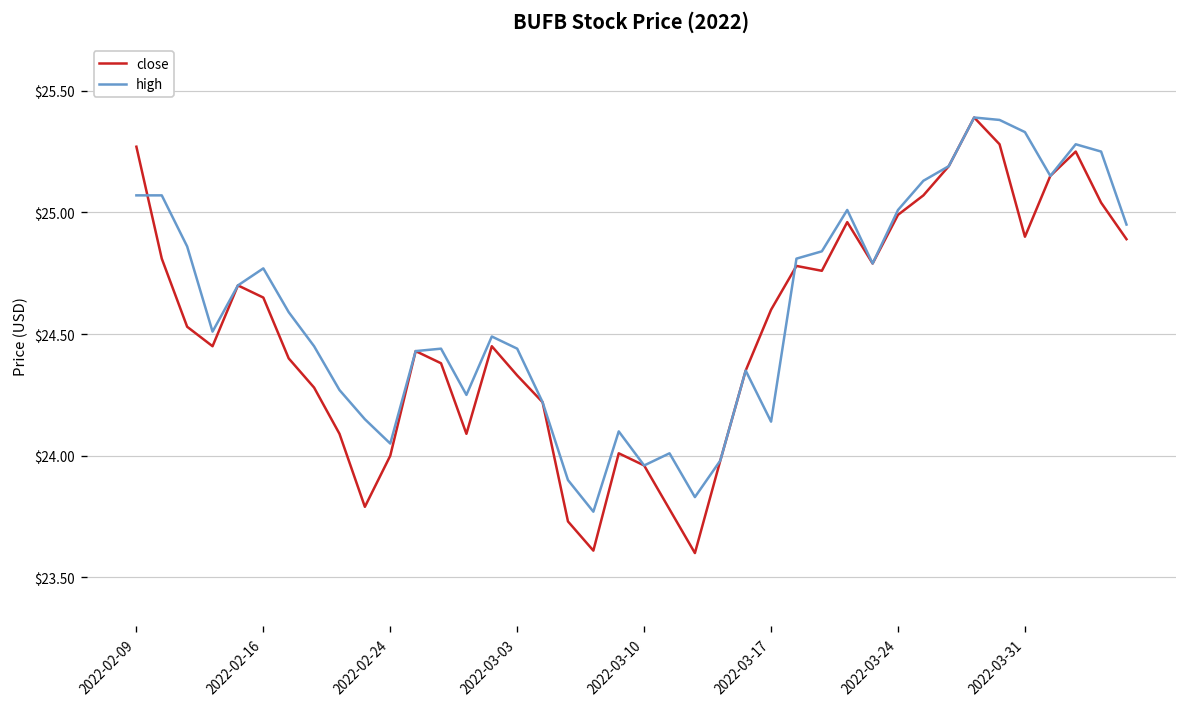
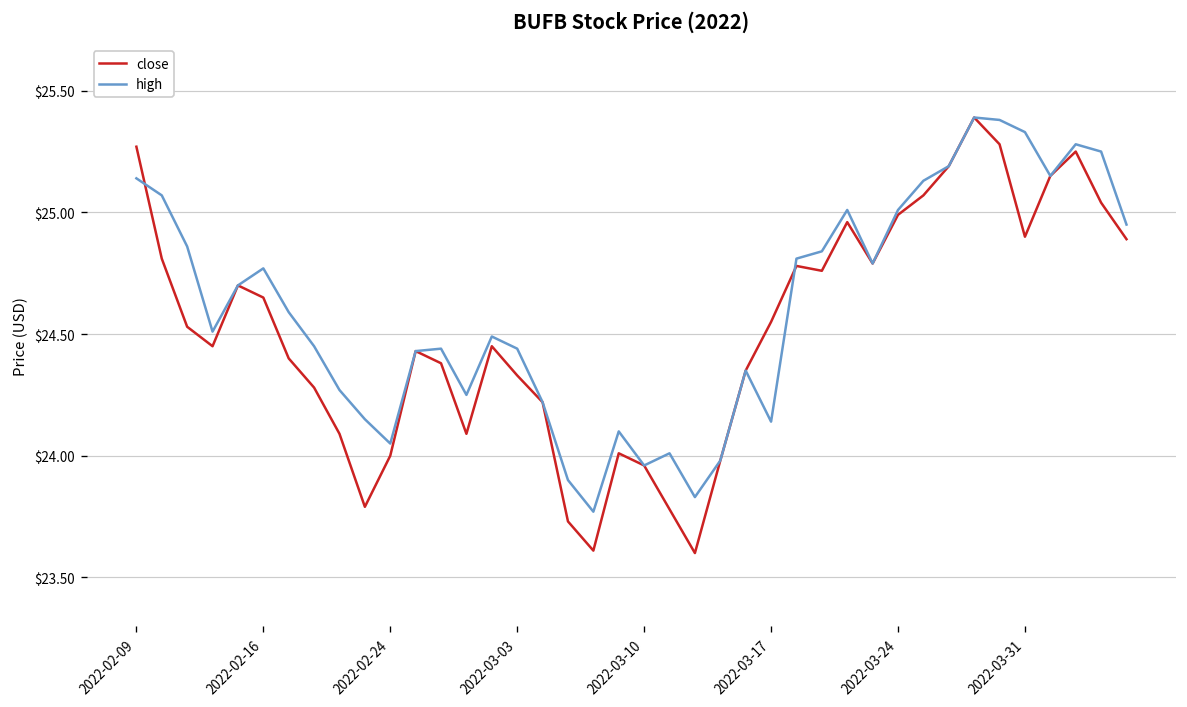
high, 2022-02-09: $25.07 -> $25.14
close, 2022-03-17: $24.60 -> $24.55
